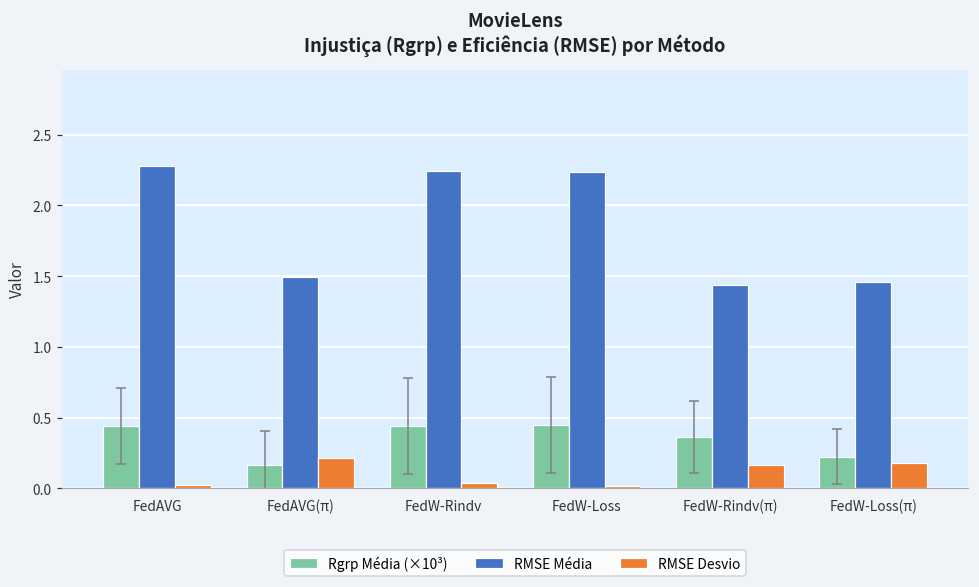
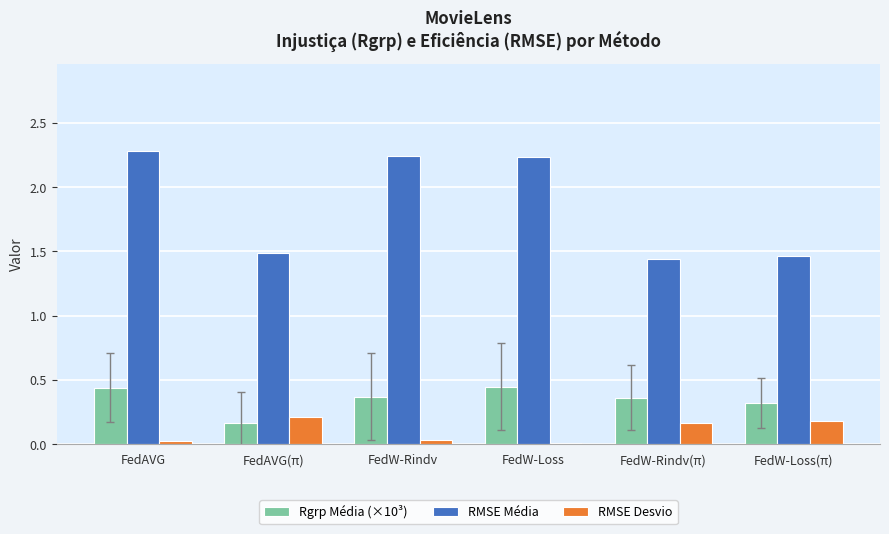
Rgrp Média (×10³), FedW-Rindv: 0.44 -> 0.37
Rgrp Média (×10³), FedW-Loss(π): 0.22 -> 0.32
